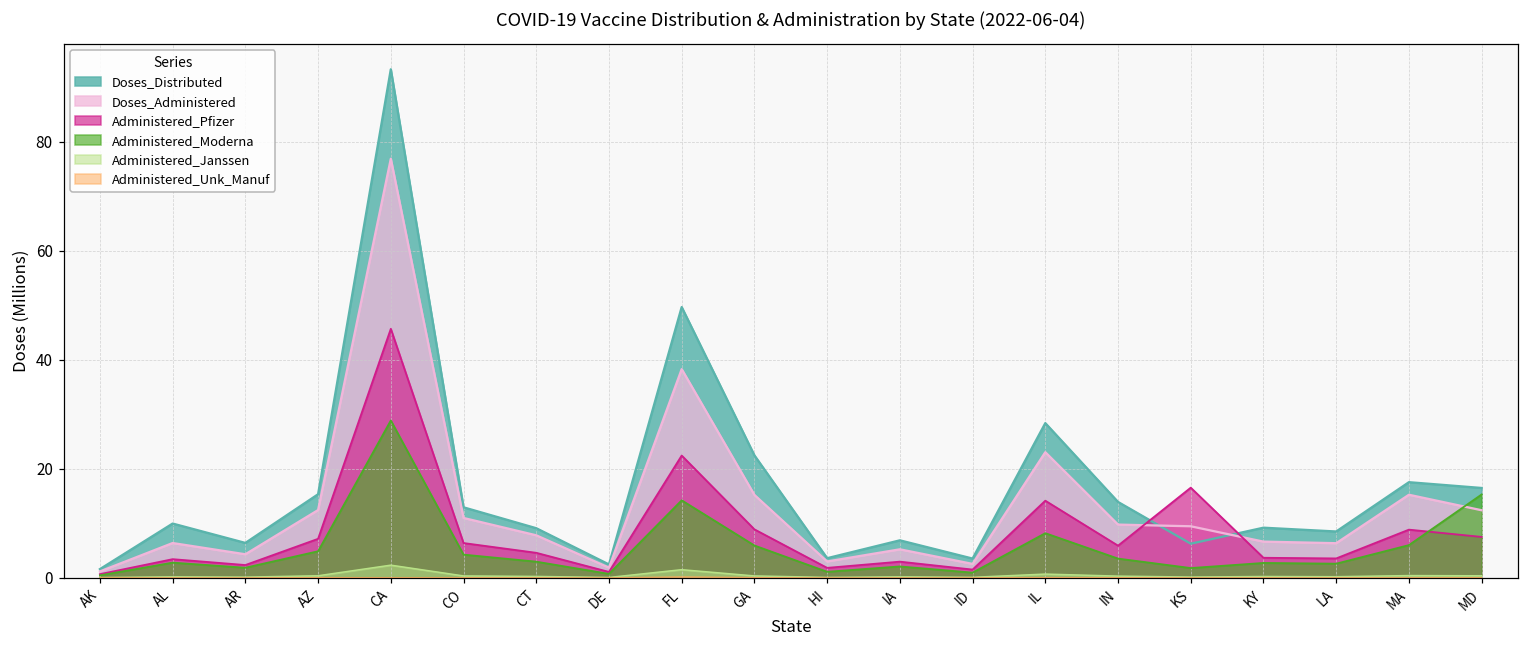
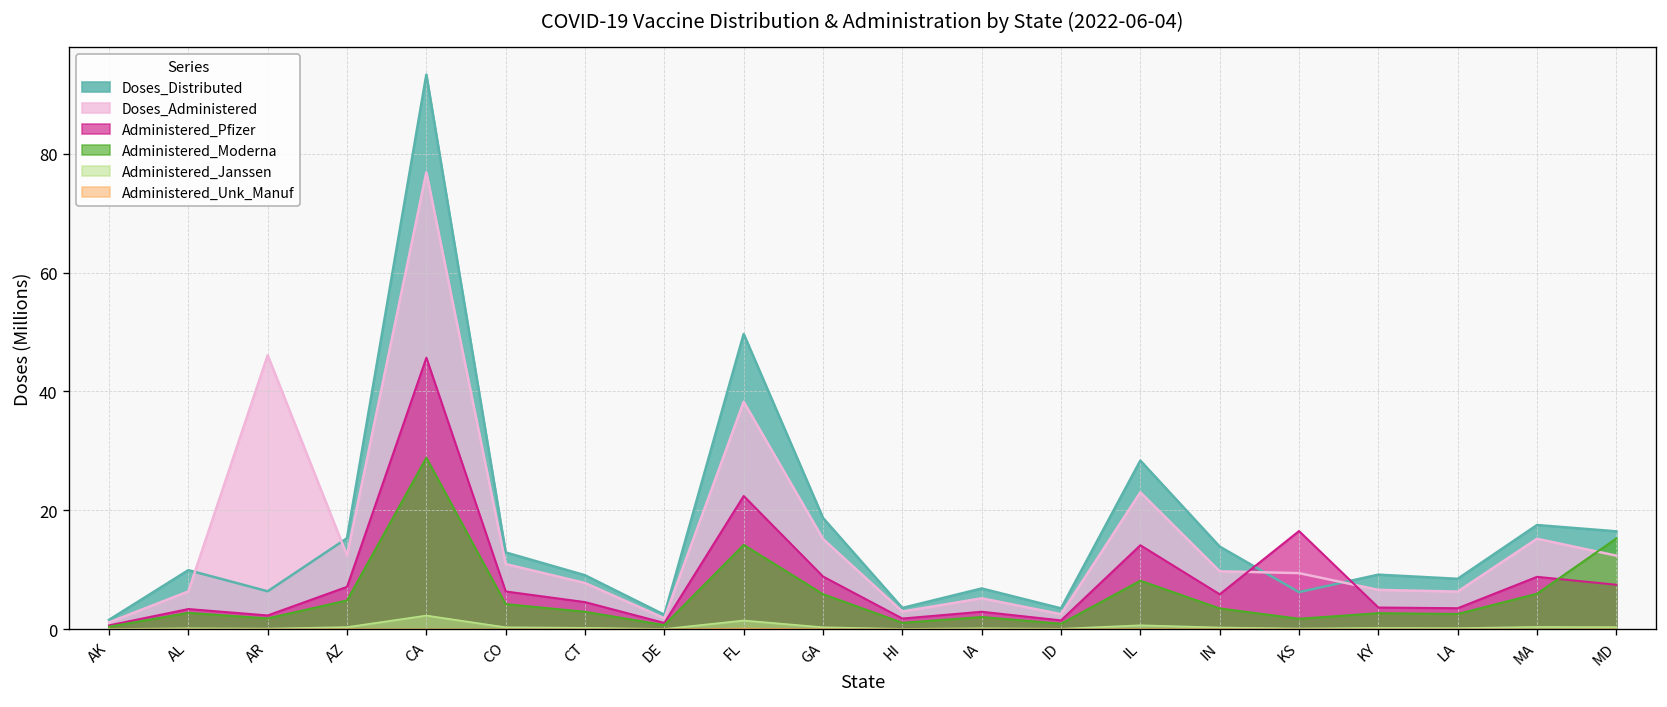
Doses_Administered, AR: 4 -> 46
Doses_Distributed, GA: 22 -> 19
